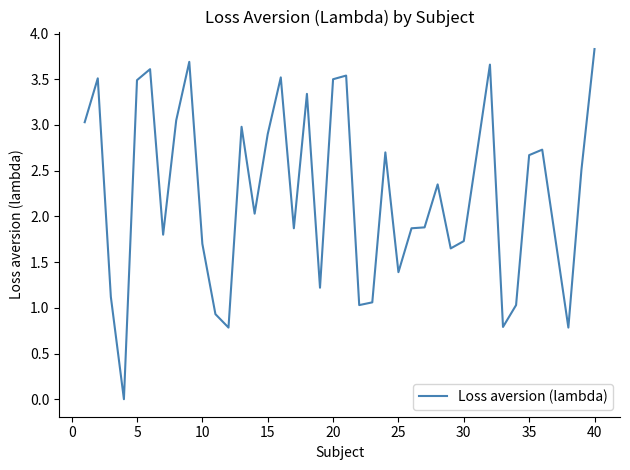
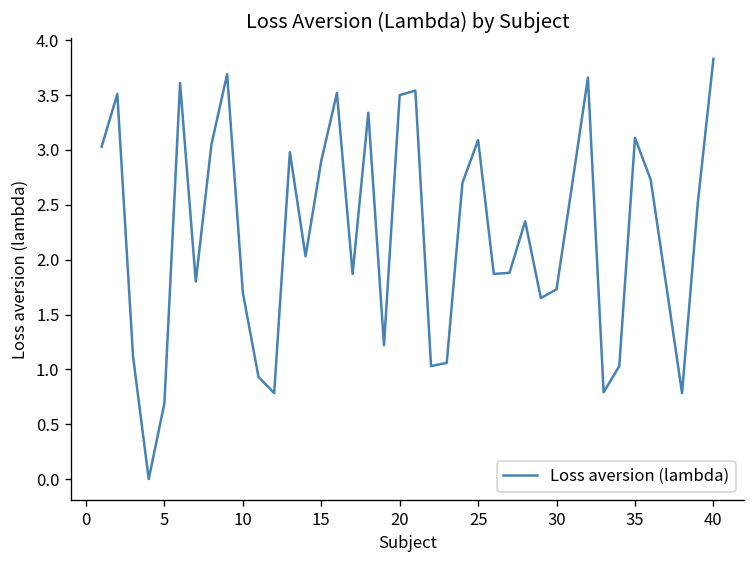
5: 3.5 -> 0.7
25: 1.4 -> 3.1
35: 2.7 -> 3.1
